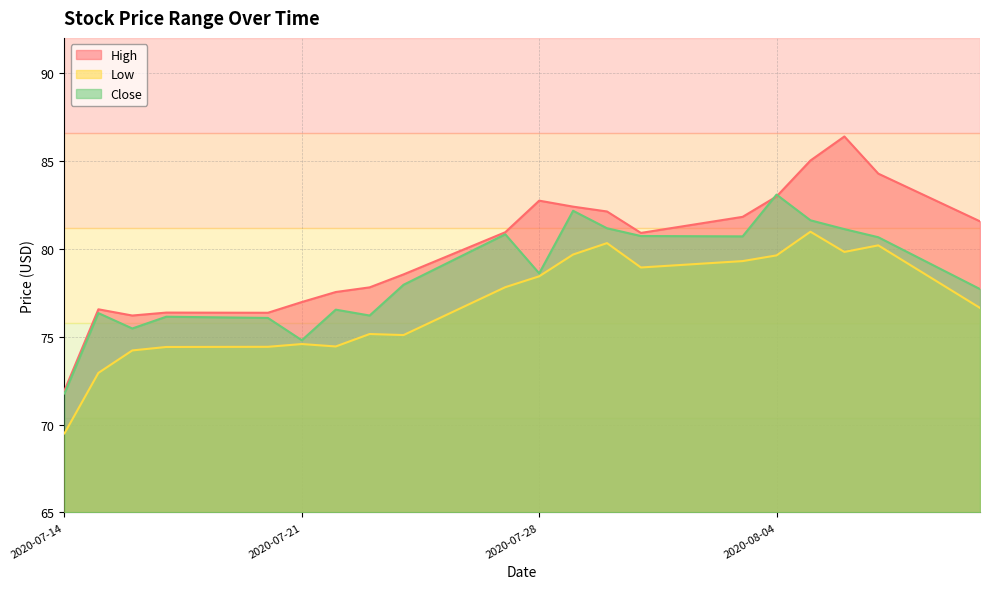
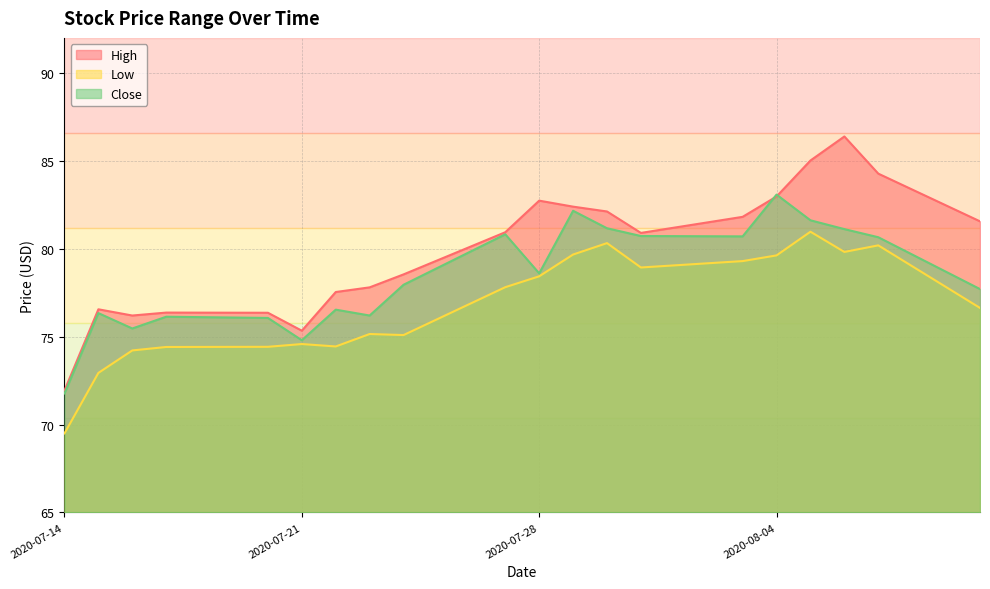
High, 2020-07-21: 77.0 -> 75.3
